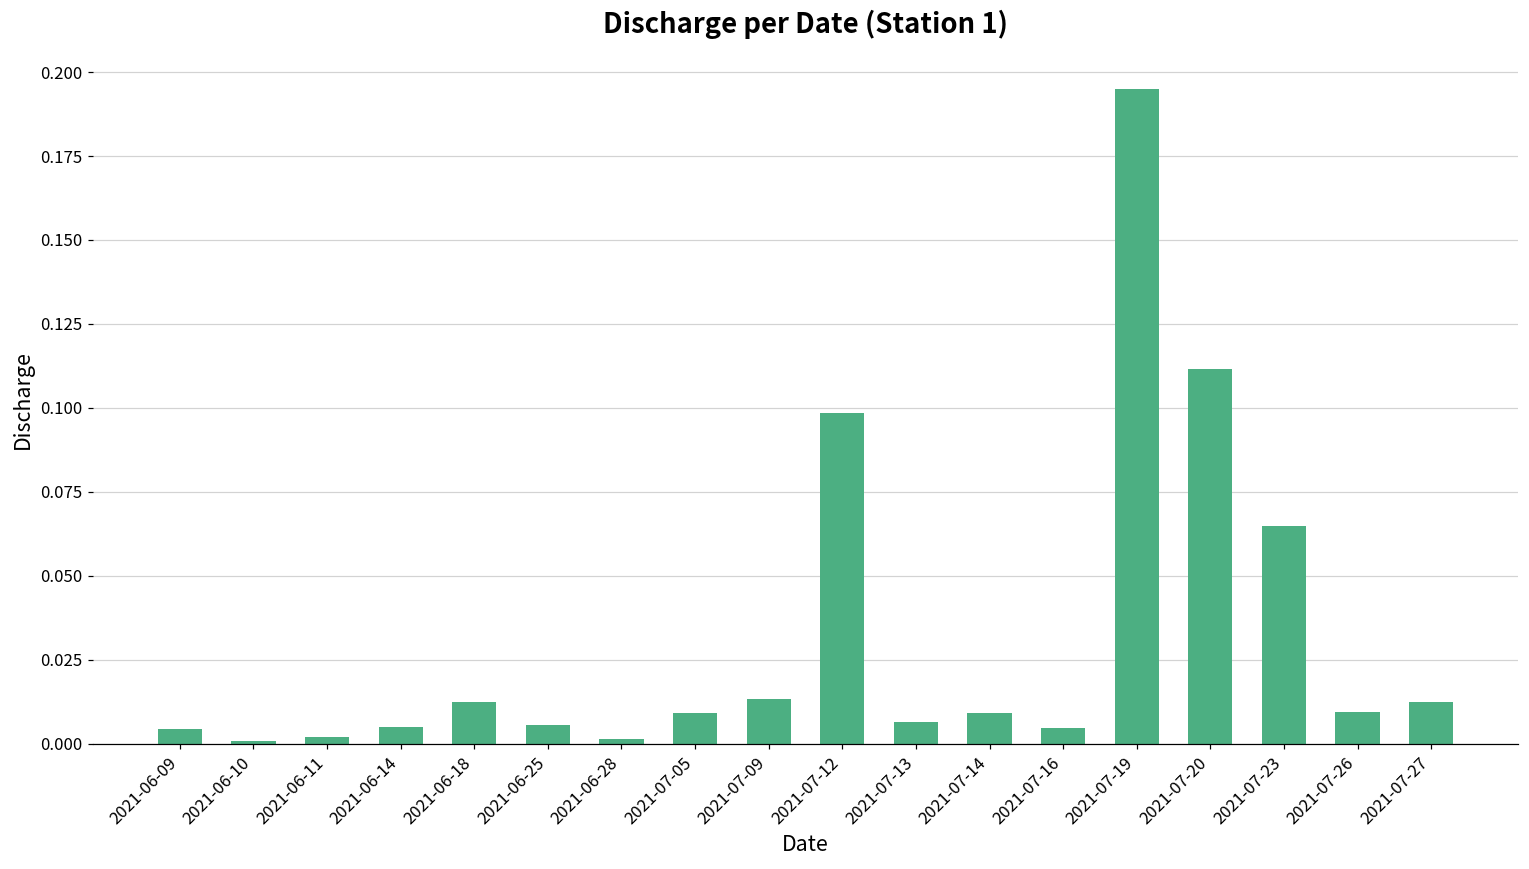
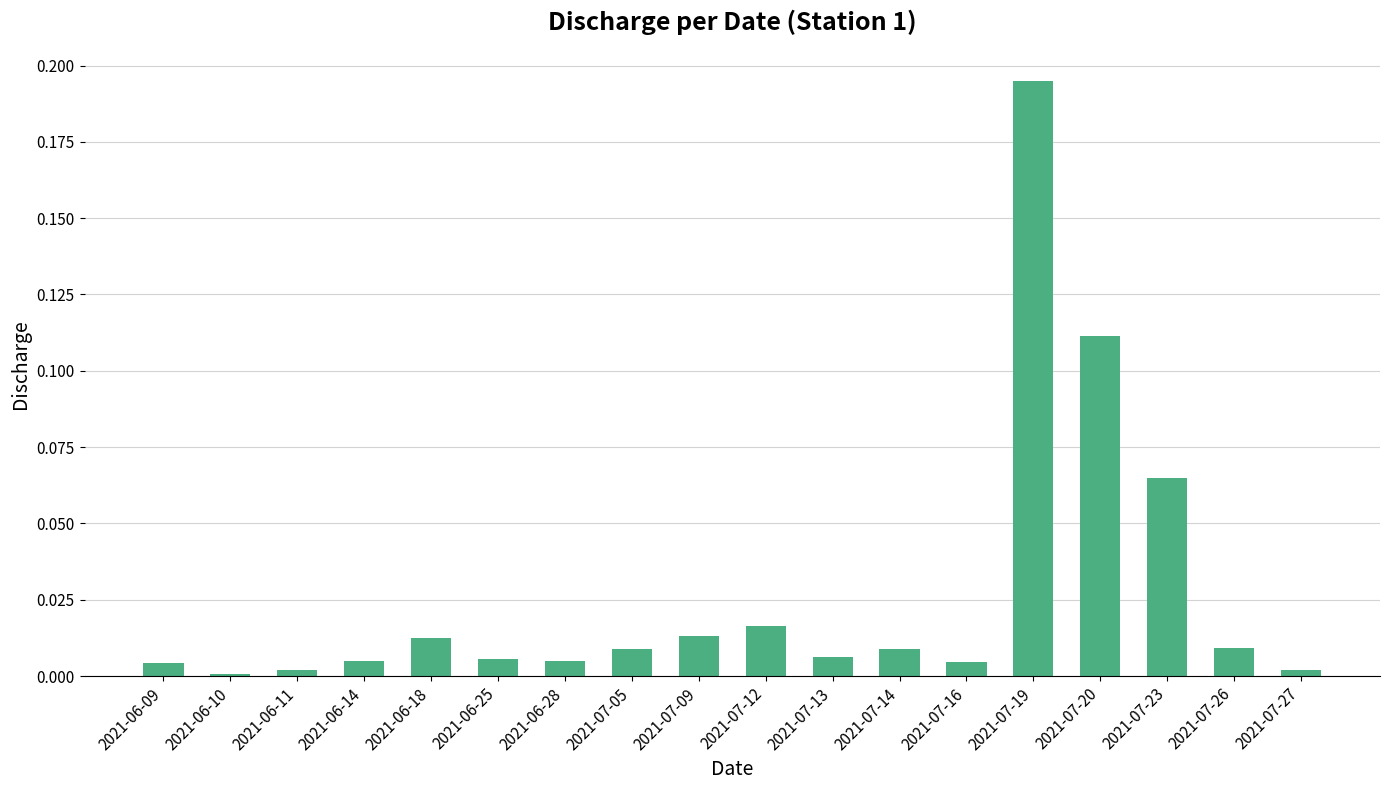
2021-06-28: 0.001 -> 0.005
2021-07-12: 0.098 -> 0.017
2021-07-27: 0.012 -> 0.002
